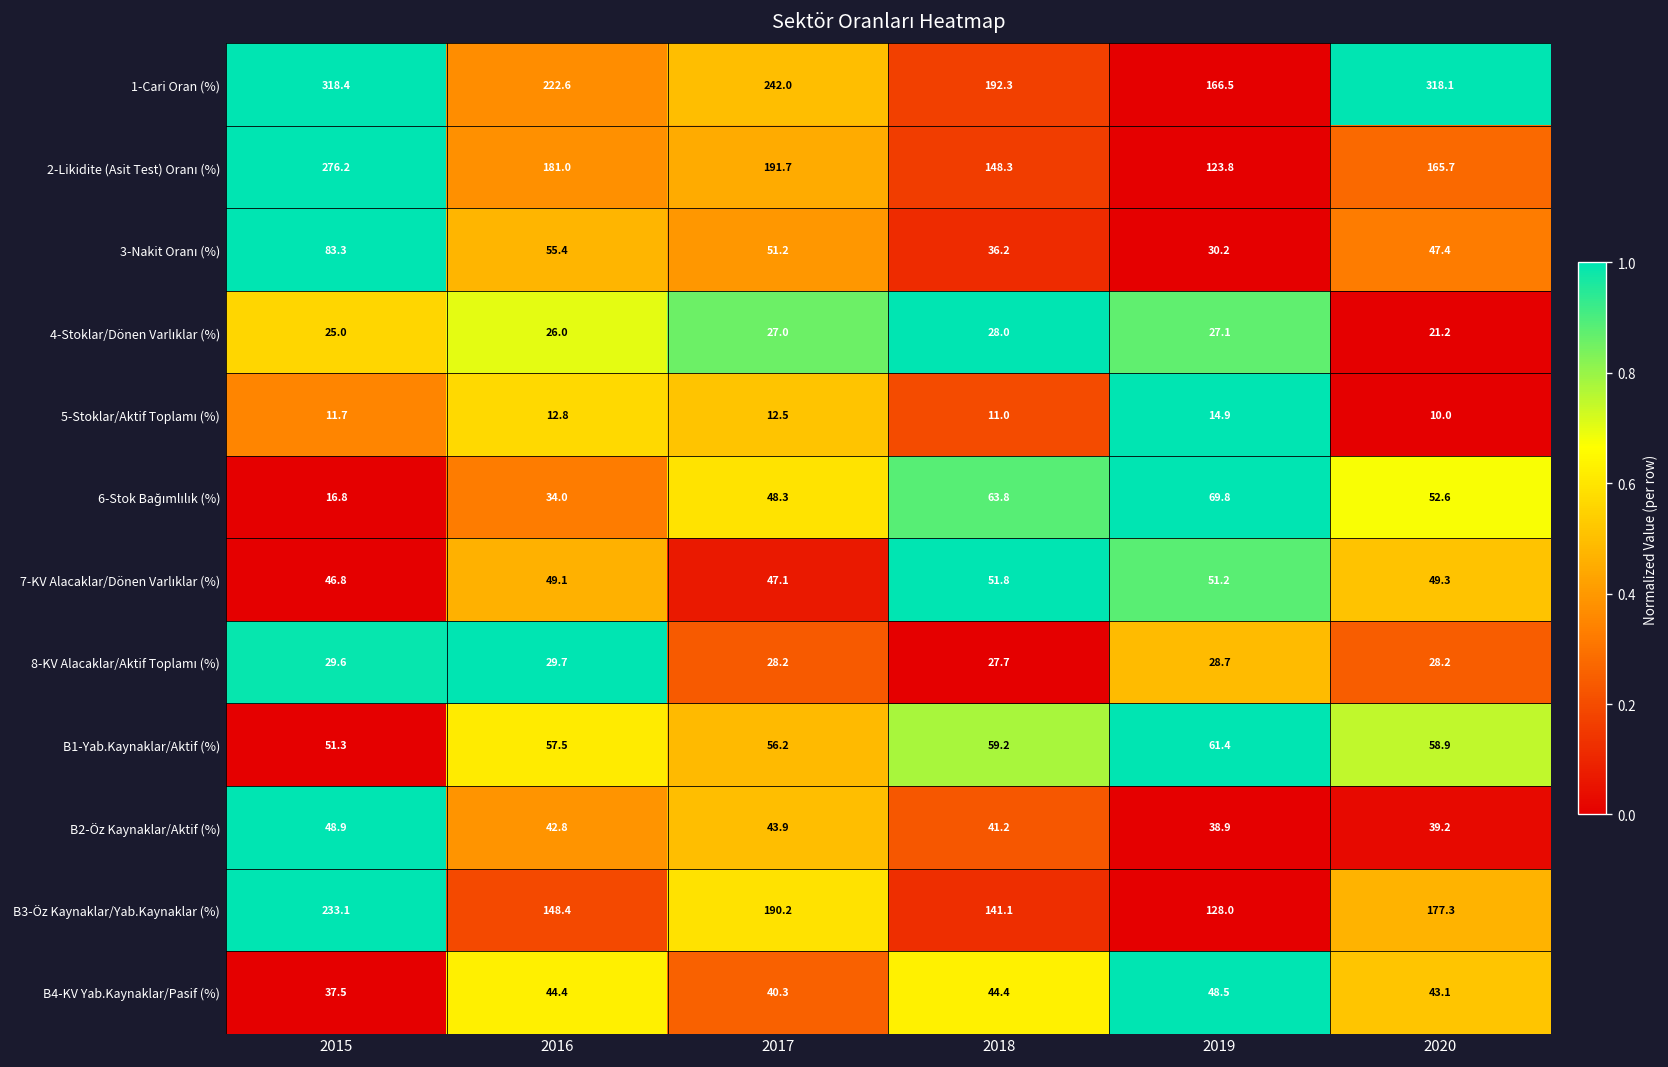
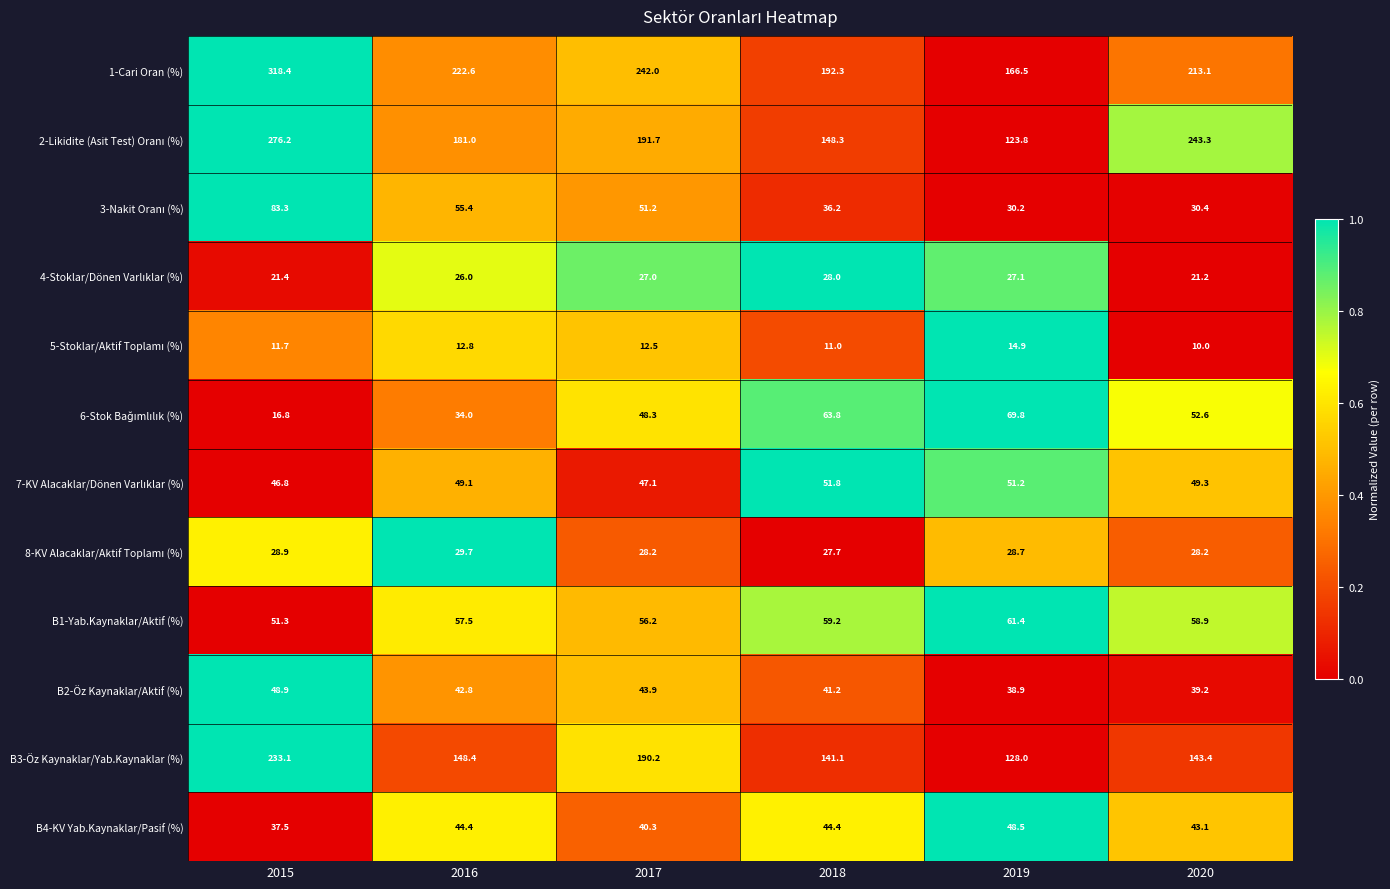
1-Cari Oran (%), 2020: 318.1 -> 213.1
2-Likidite (Asit Test) Oranı (%), 2020: 165.7 -> 243.3
3-Nakit Oranı (%), 2020: 47.4 -> 30.4
4-Stoklar/Dönen Varlıklar (%), 2015: 25.0 -> 21.4
8-KV Alacaklar/Aktif Toplamı (%), 2015: 29.6 -> 28.9
B3-Öz Kaynaklar/Yab.Kaynaklar (%), 2020: 177.3 -> 143.4
